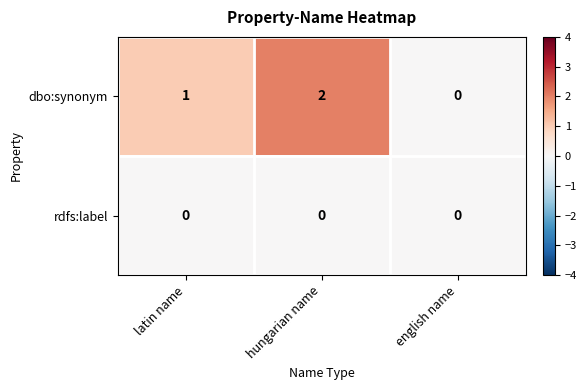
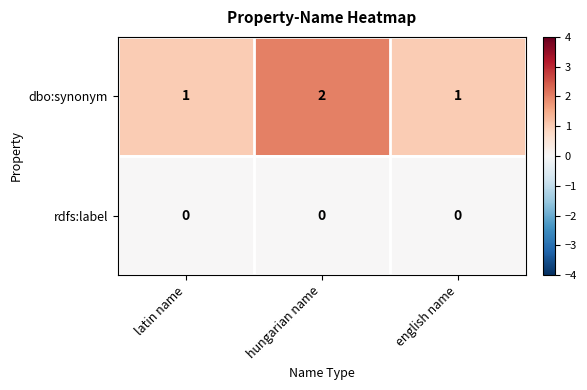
dbo:synonym, english name: 0 -> 1
